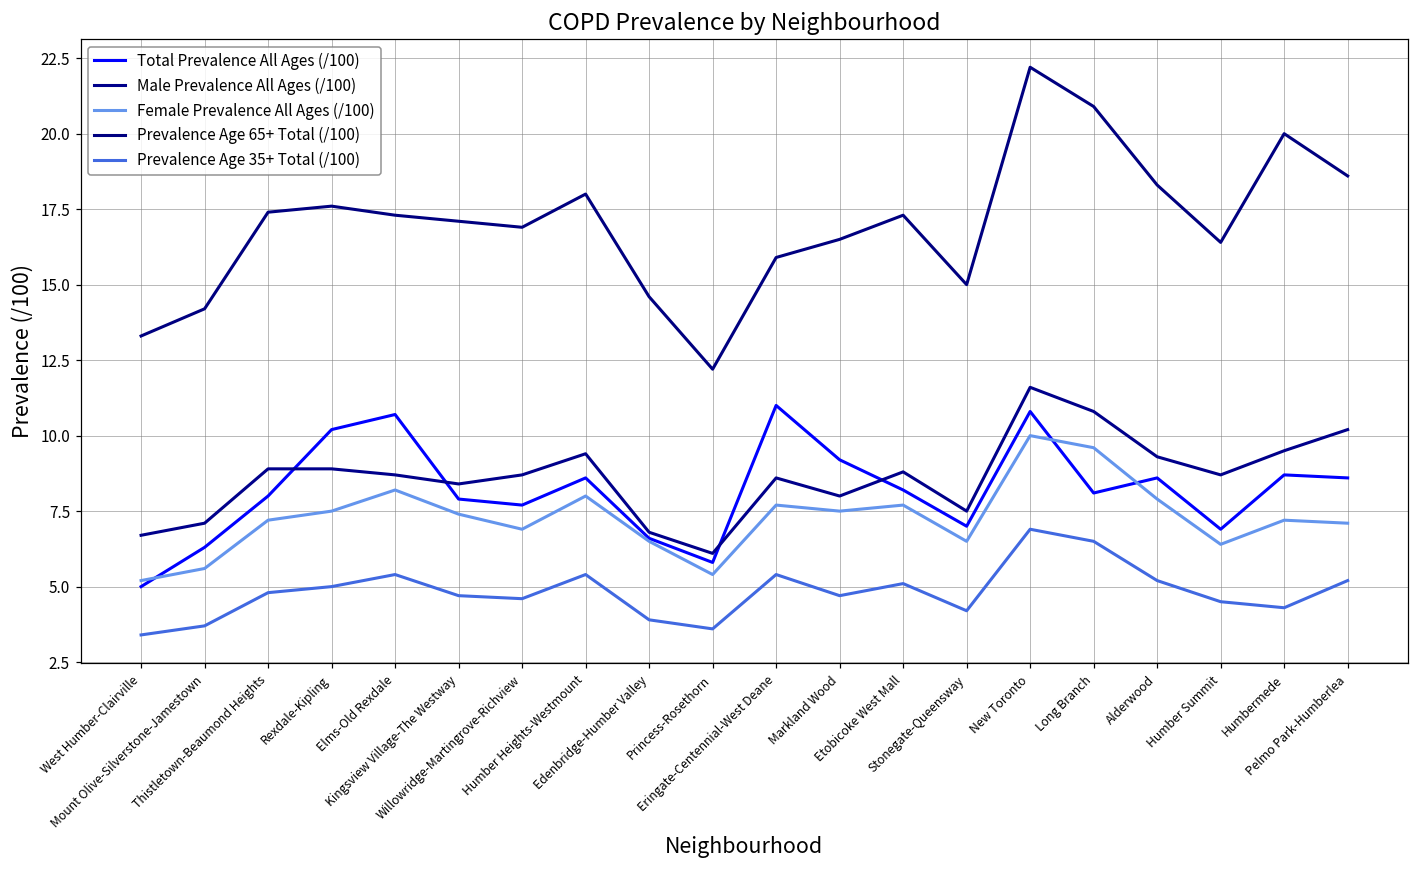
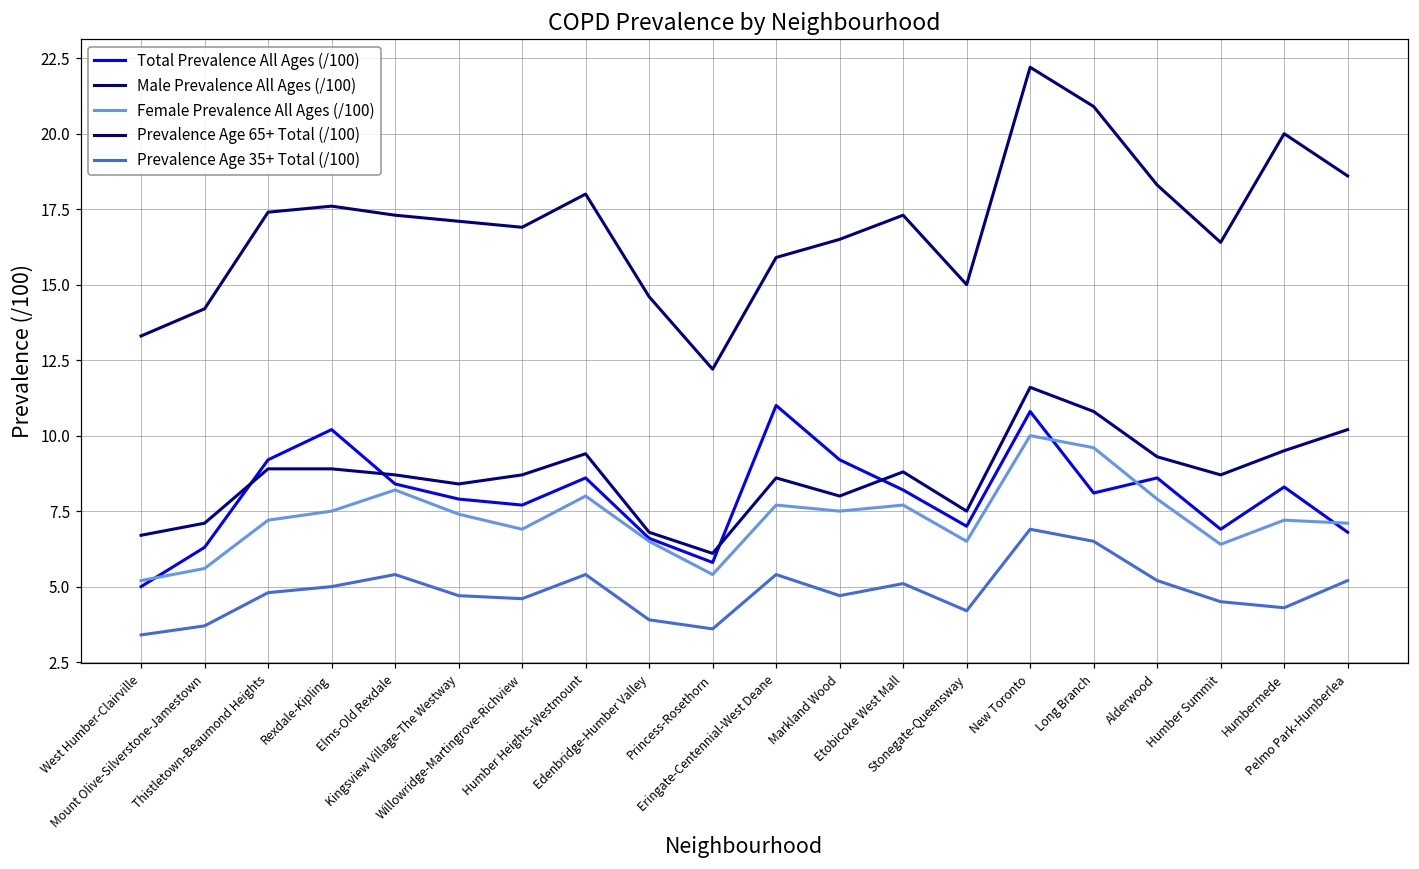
Total Prevalence All Ages (/100), Thistletown-Beaumond Heights: 8.0 -> 9.2
Total Prevalence All Ages (/100), Elms-Old Rexdale: 10.7 -> 8.4
Total Prevalence All Ages (/100), Humbermede: 8.7 -> 8.3
Total Prevalence All Ages (/100), Pelmo Park-Humberlea: 8.6 -> 6.8
